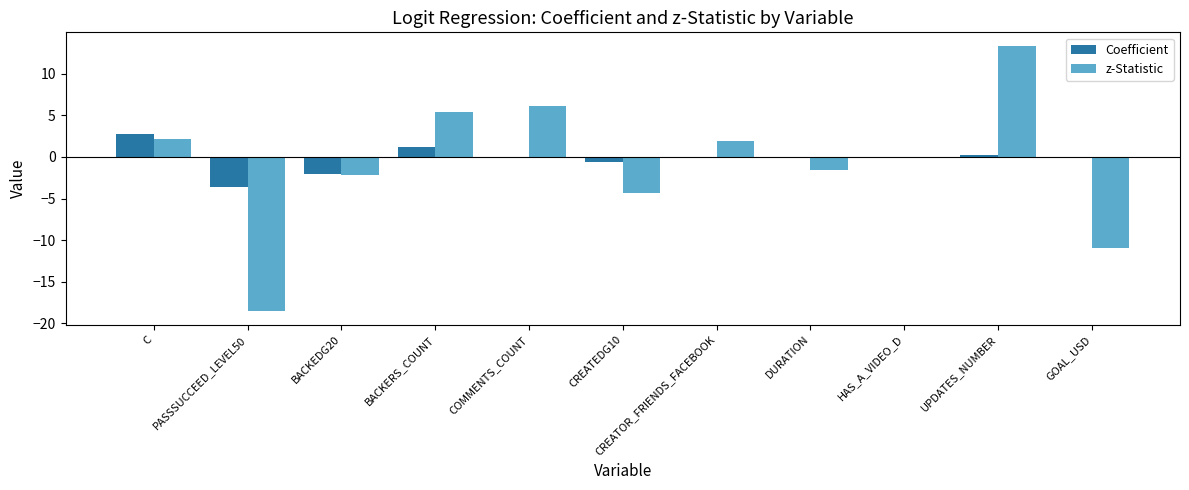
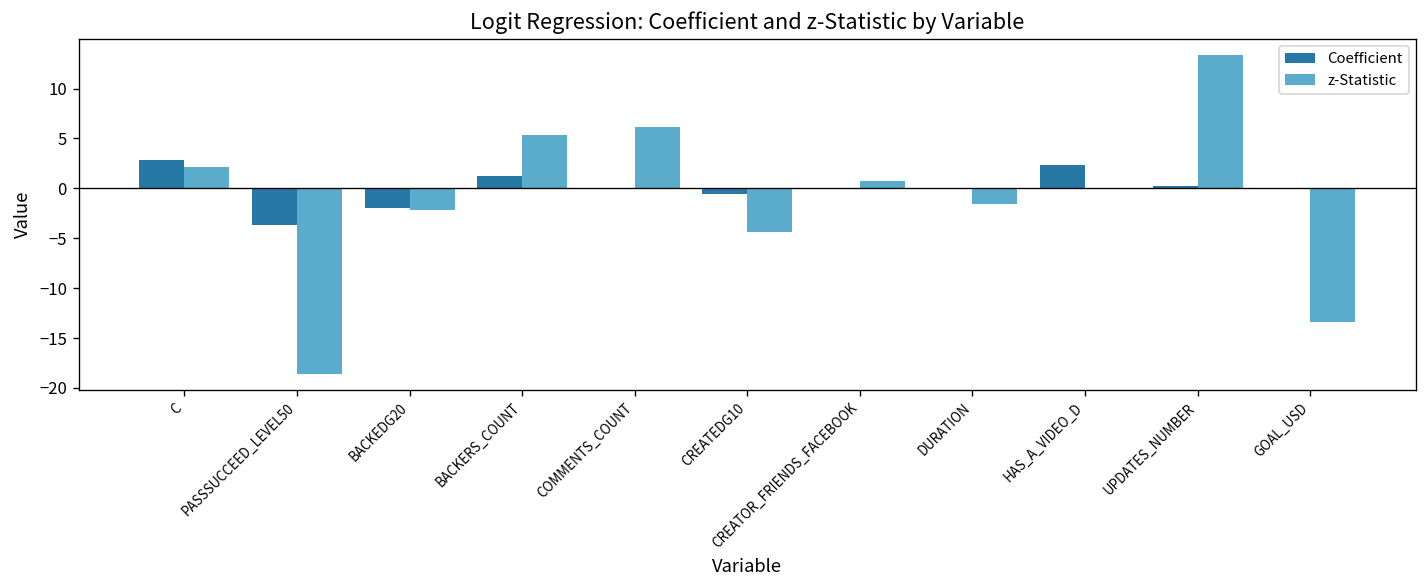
z-Statistic, CREATOR_FRIENDS_FACEBOOK: 2 -> 1
Coefficient, HAS_A_VIDEO_D: 0 -> 2
z-Statistic, GOAL_USD: -11 -> -13
